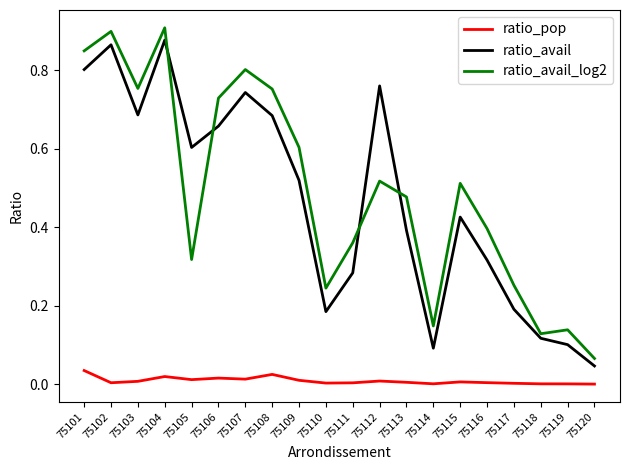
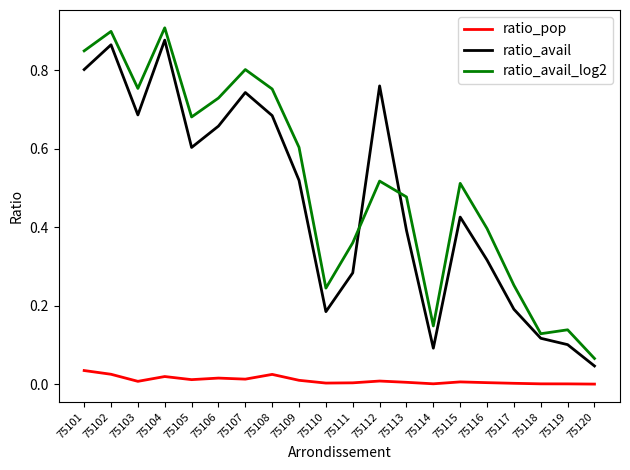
ratio_pop, 75102: 0.00 -> 0.03
ratio_avail_log2, 75105: 0.32 -> 0.68
